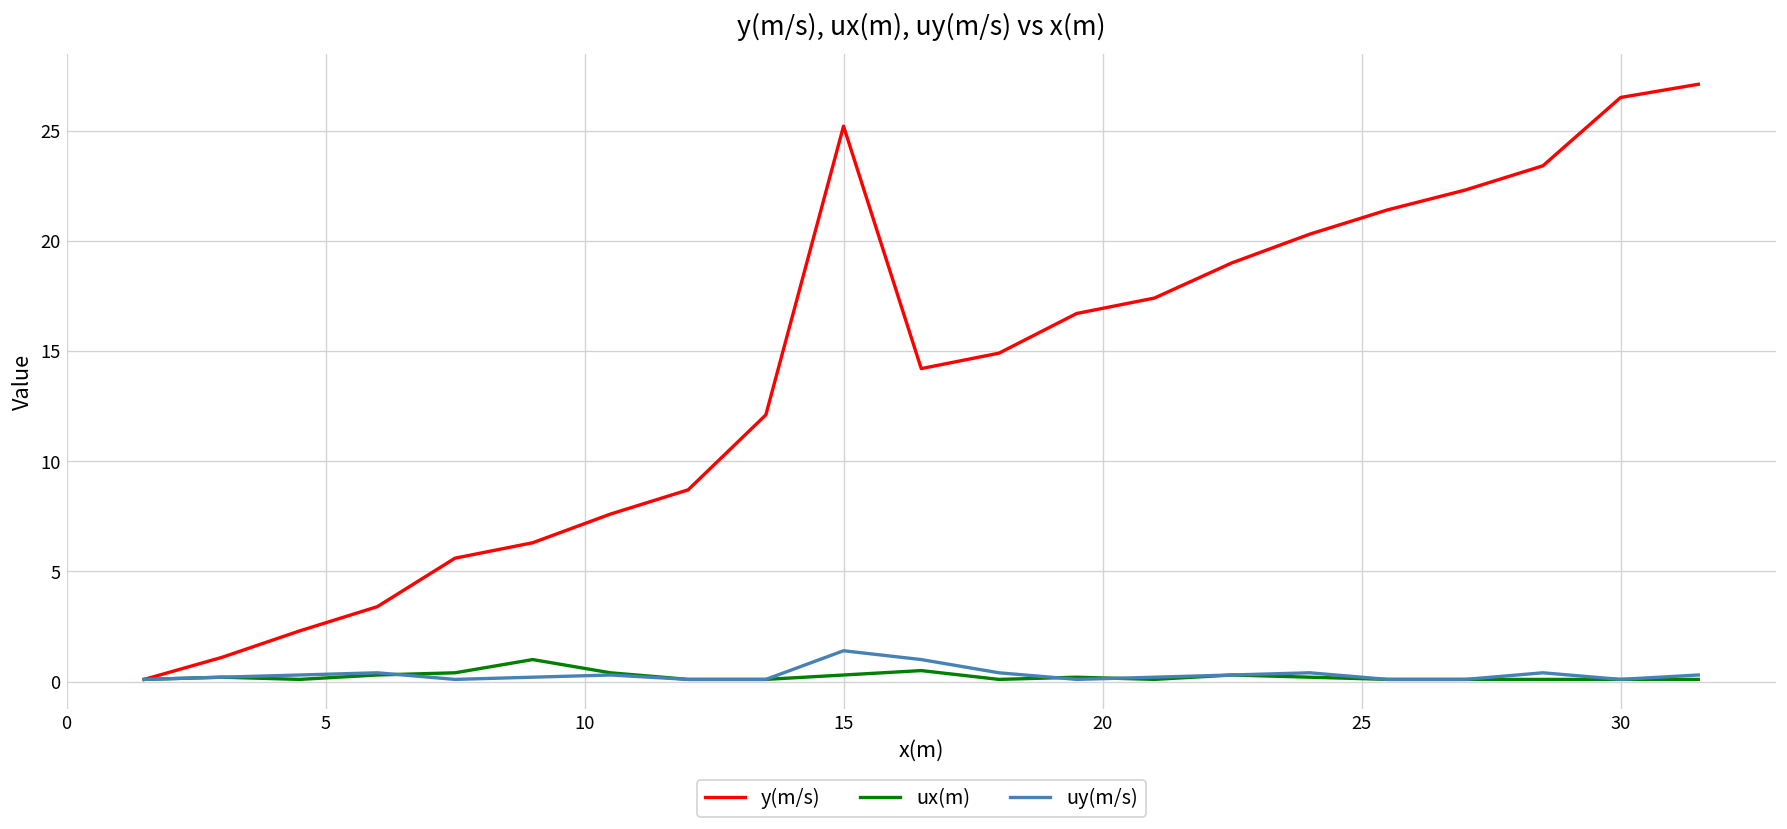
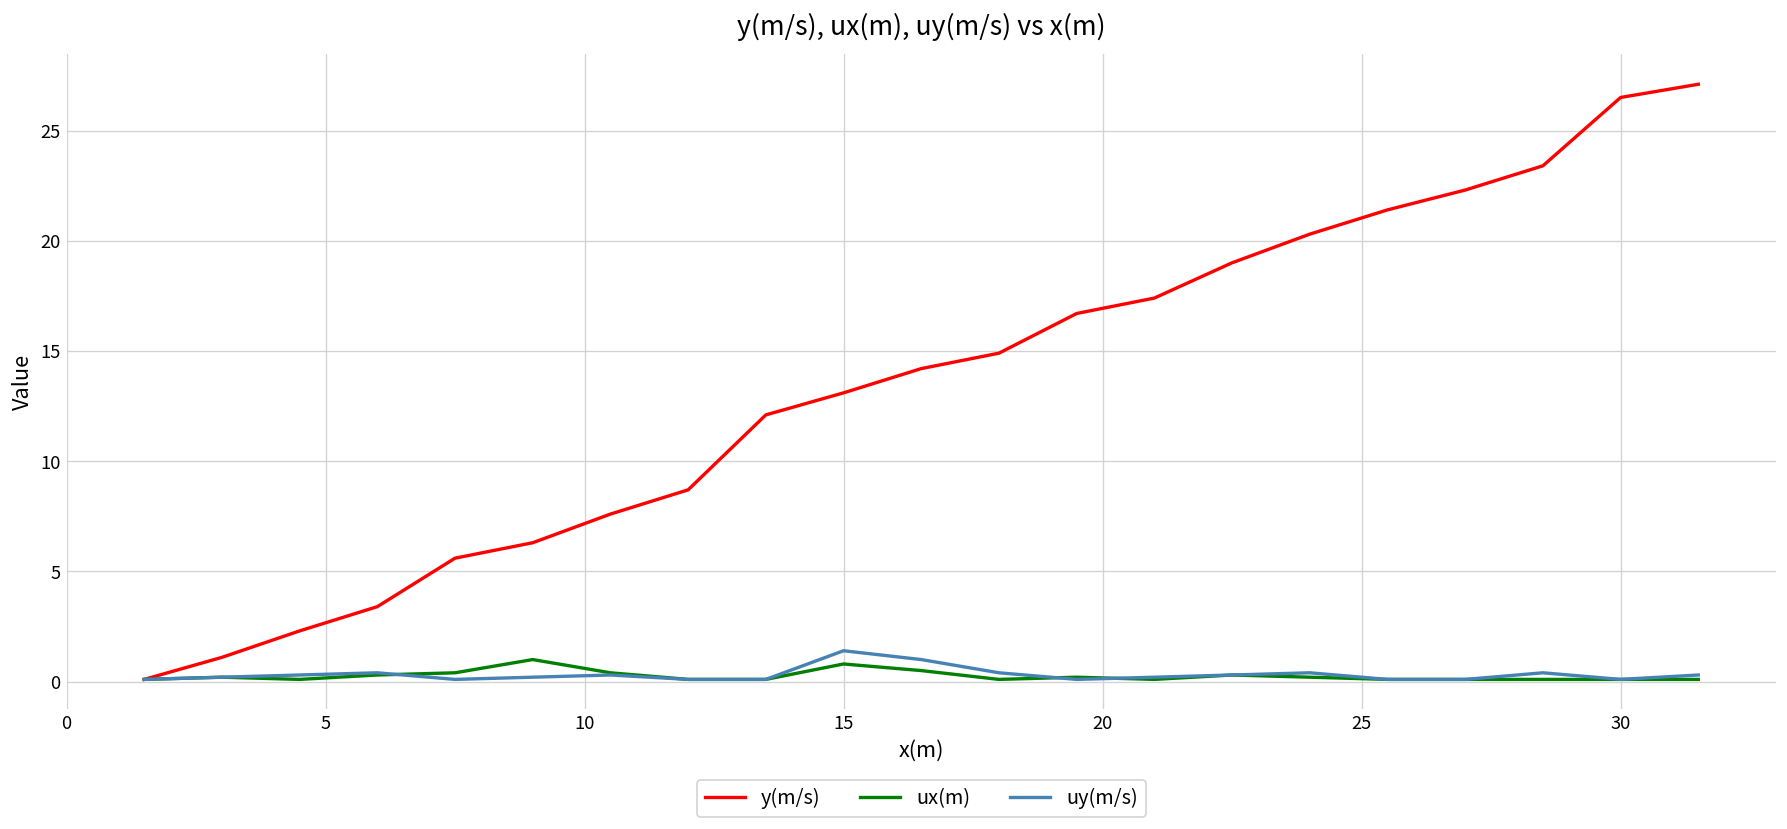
y(m/s), 15: 25.2 -> 13.1
ux(m), 15: 0.3 -> 0.8
